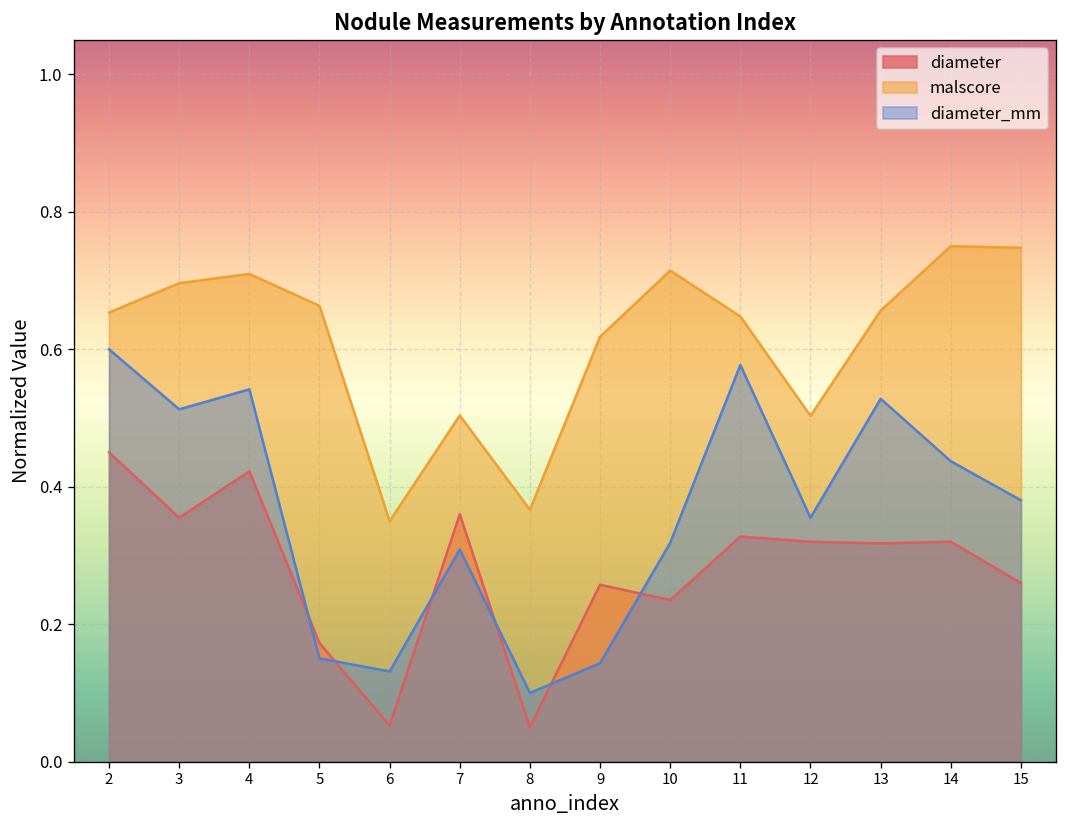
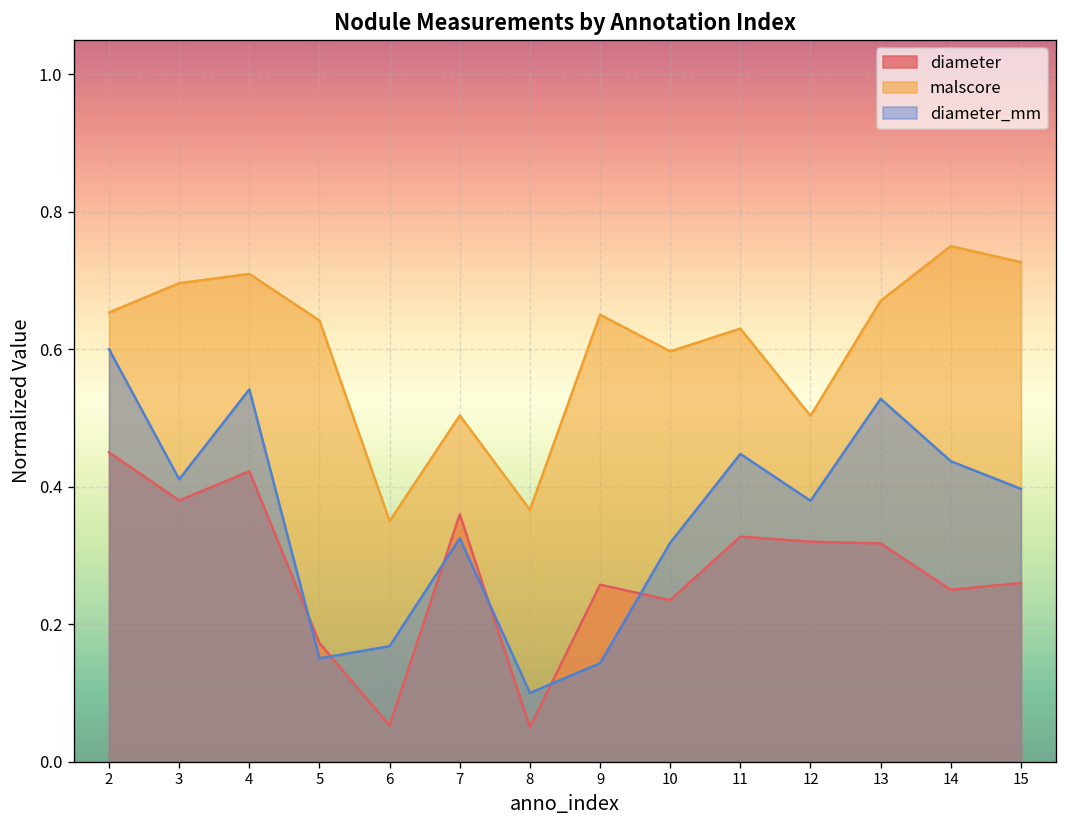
diameter, 3: 0.36 -> 0.38
diameter_mm, 3: 0.51 -> 0.41
malscore, 5: 0.66 -> 0.64
diameter_mm, 6: 0.13 -> 0.17
diameter_mm, 7: 0.31 -> 0.32
malscore, 9: 0.62 -> 0.65
malscore, 10: 0.71 -> 0.60
malscore, 11: 0.65 -> 0.63
diameter_mm, 11: 0.58 -> 0.45
diameter_mm, 12: 0.35 -> 0.38
malscore, 13: 0.66 -> 0.67
diameter, 14: 0.32 -> 0.25
malscore, 15: 0.75 -> 0.73
diameter_mm, 15: 0.38 -> 0.40
